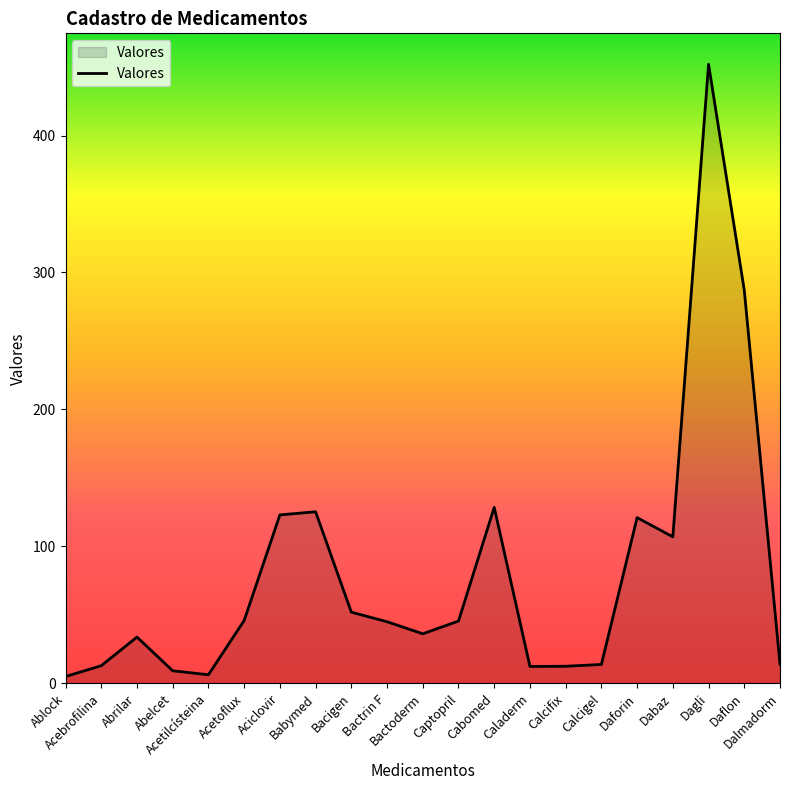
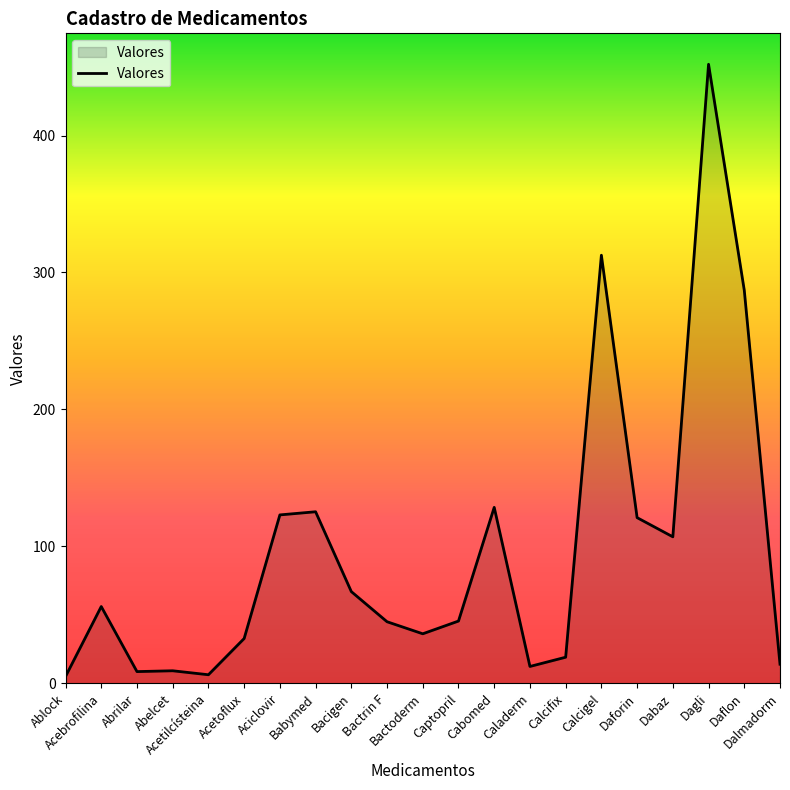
Acebrofilina: 13 -> 56
Abrilar: 34 -> 9
Acetoflux: 46 -> 33
Bacigen: 52 -> 67
Calcifix: 13 -> 19
Calcigel: 14 -> 313
